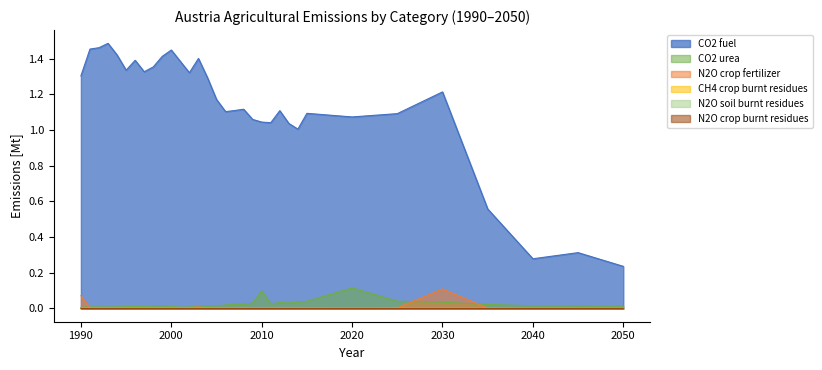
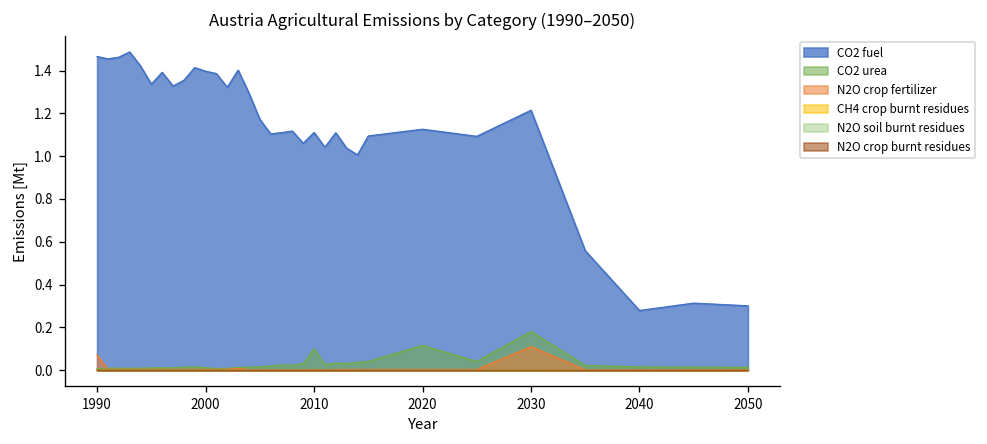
CO2 fuel, 1990: 1.30 -> 1.47
CO2 fuel, 2000: 1.45 -> 1.40
CO2 fuel, 2010: 1.05 -> 1.11
CO2 fuel, 2020: 1.07 -> 1.13
CO2 urea, 2030: 0.04 -> 0.18
CO2 fuel, 2050: 0.24 -> 0.30
